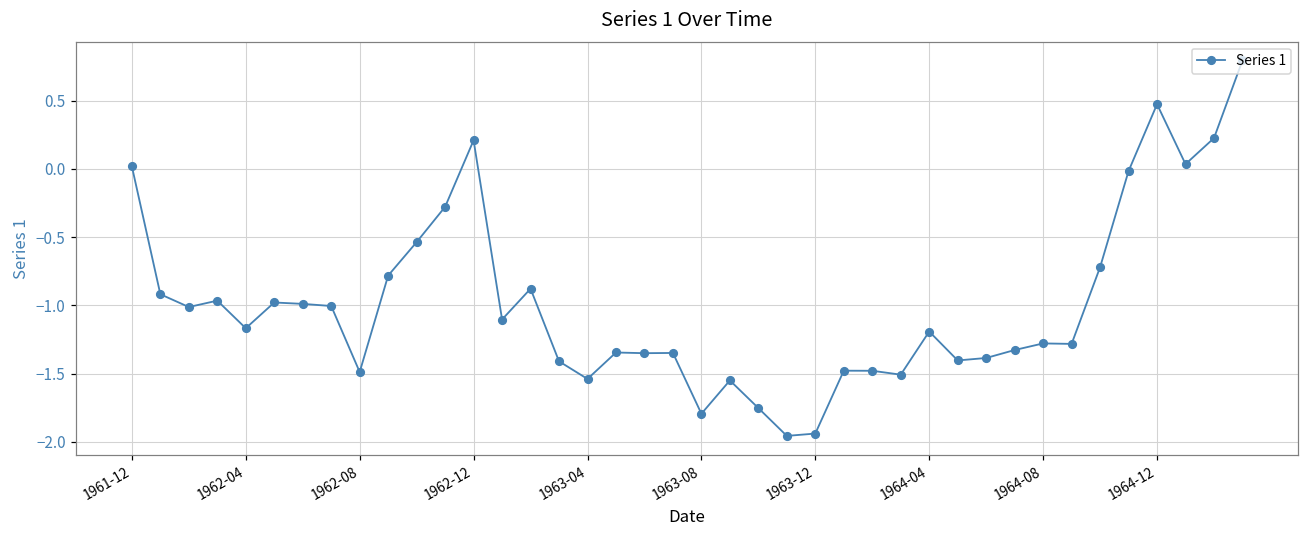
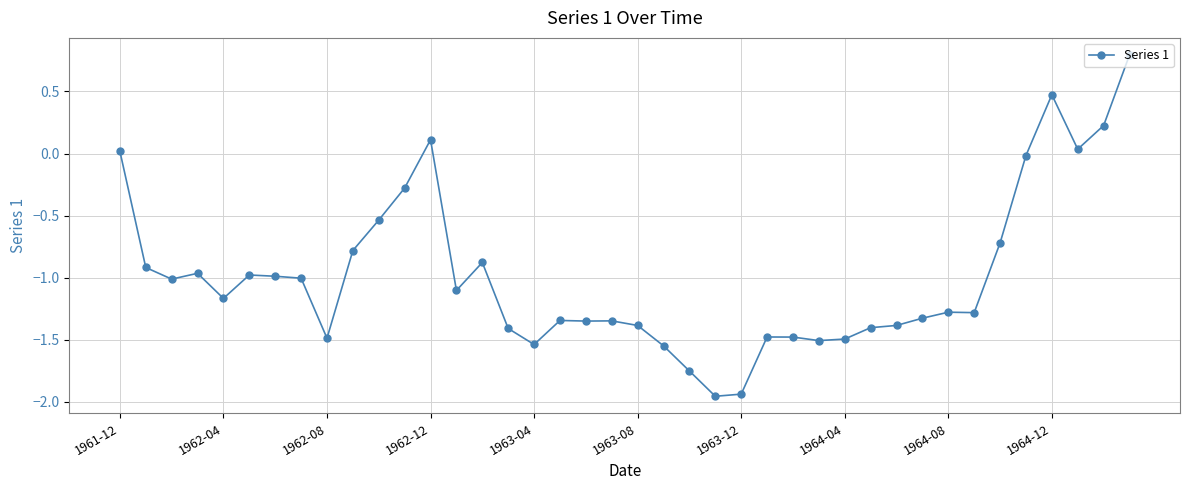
1962-12: 0.21 -> 0.11
1963-08: -1.79 -> -1.39
1964-04: -1.19 -> -1.49
